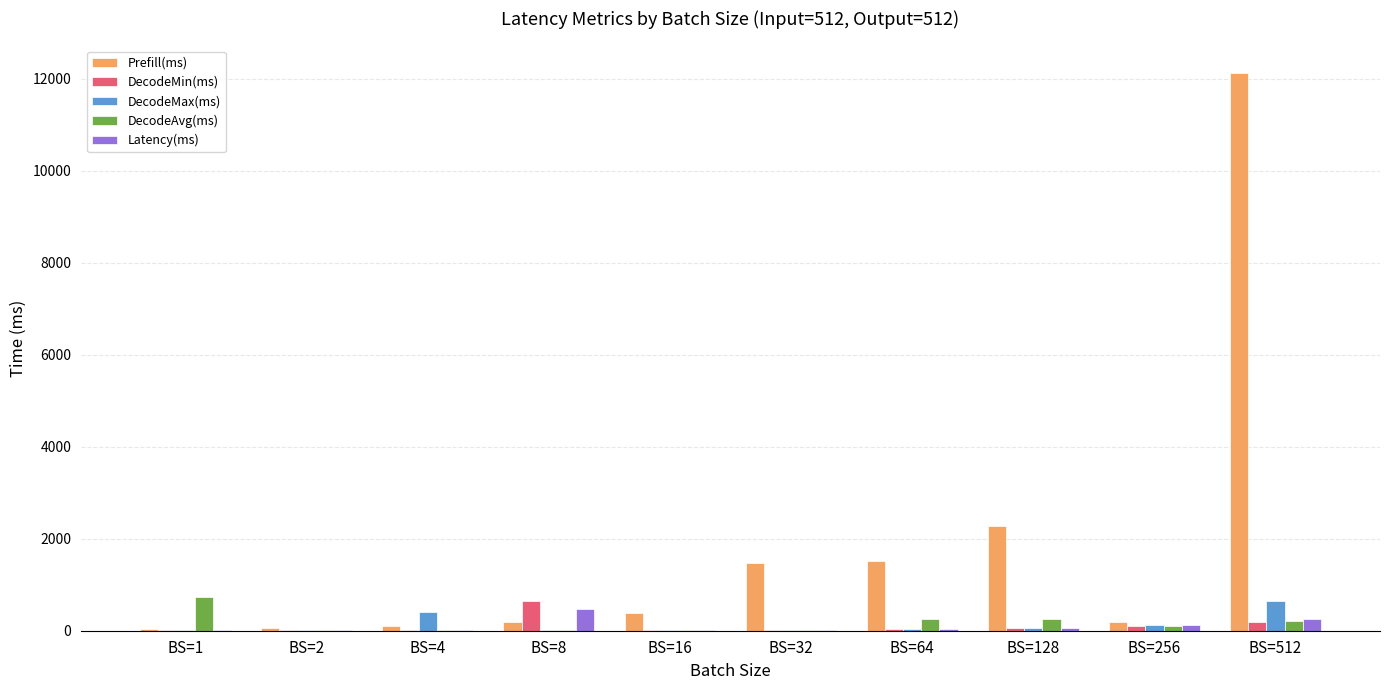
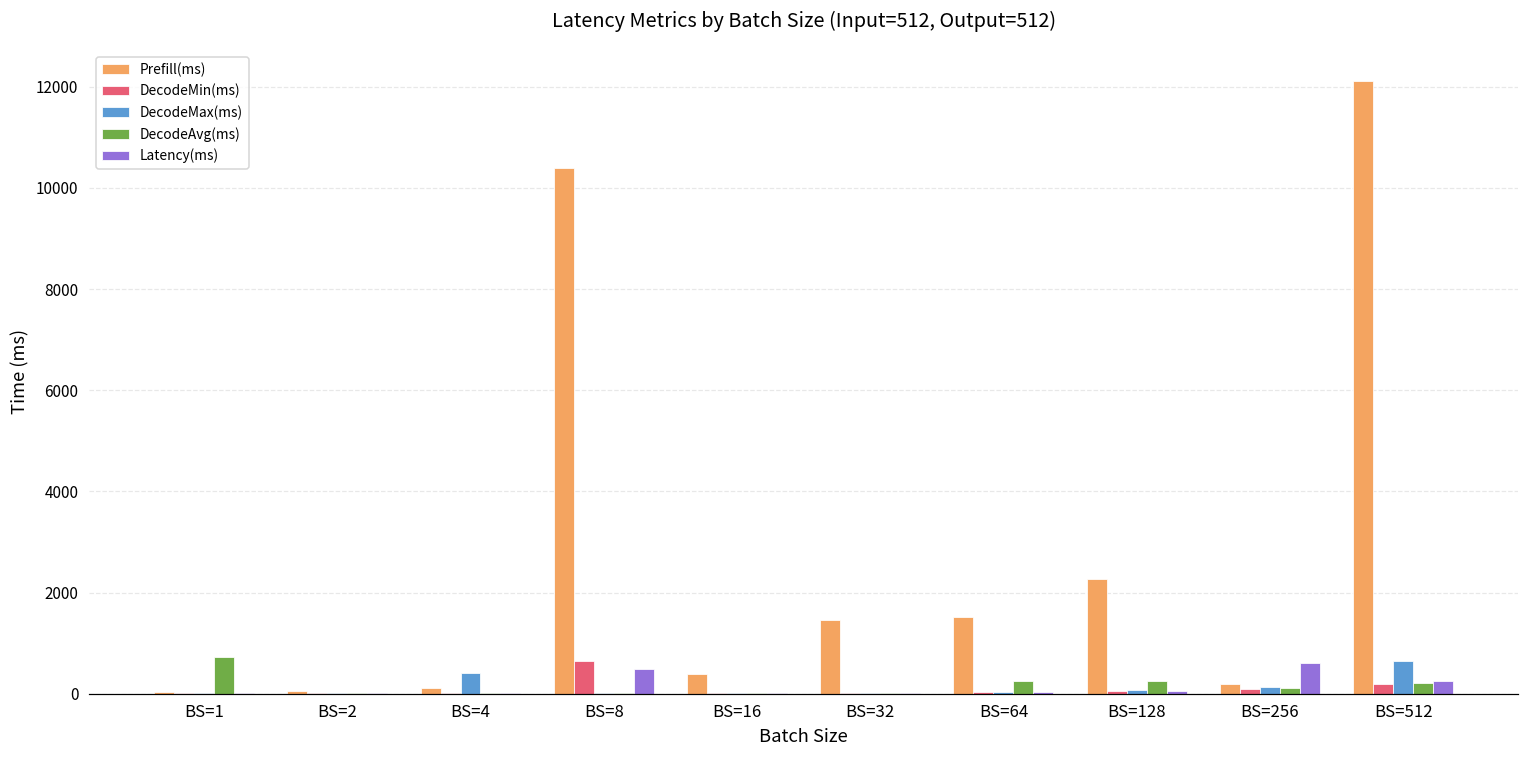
Prefill(ms), BS=8: 200 -> 10400
Latency(ms), BS=256: 100 -> 600
